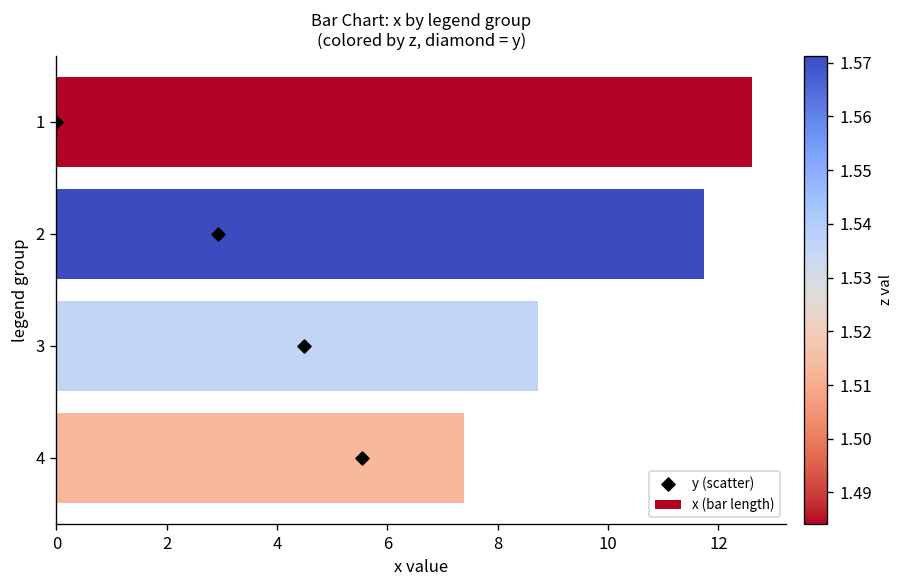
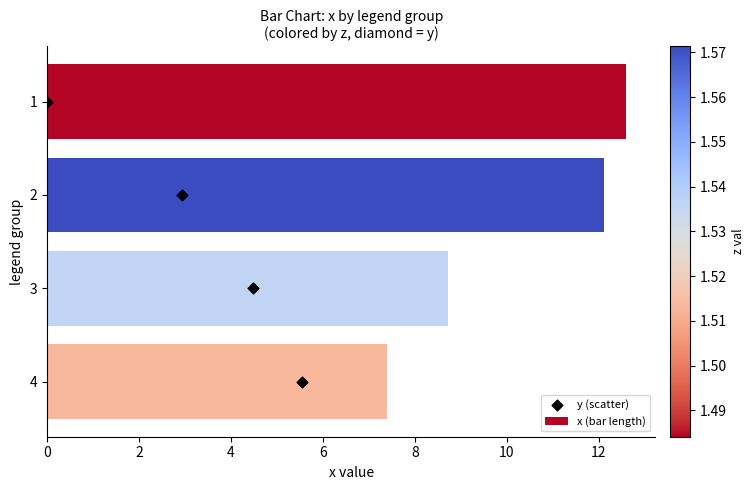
x (bar length), 2: 11.7 -> 12.1
